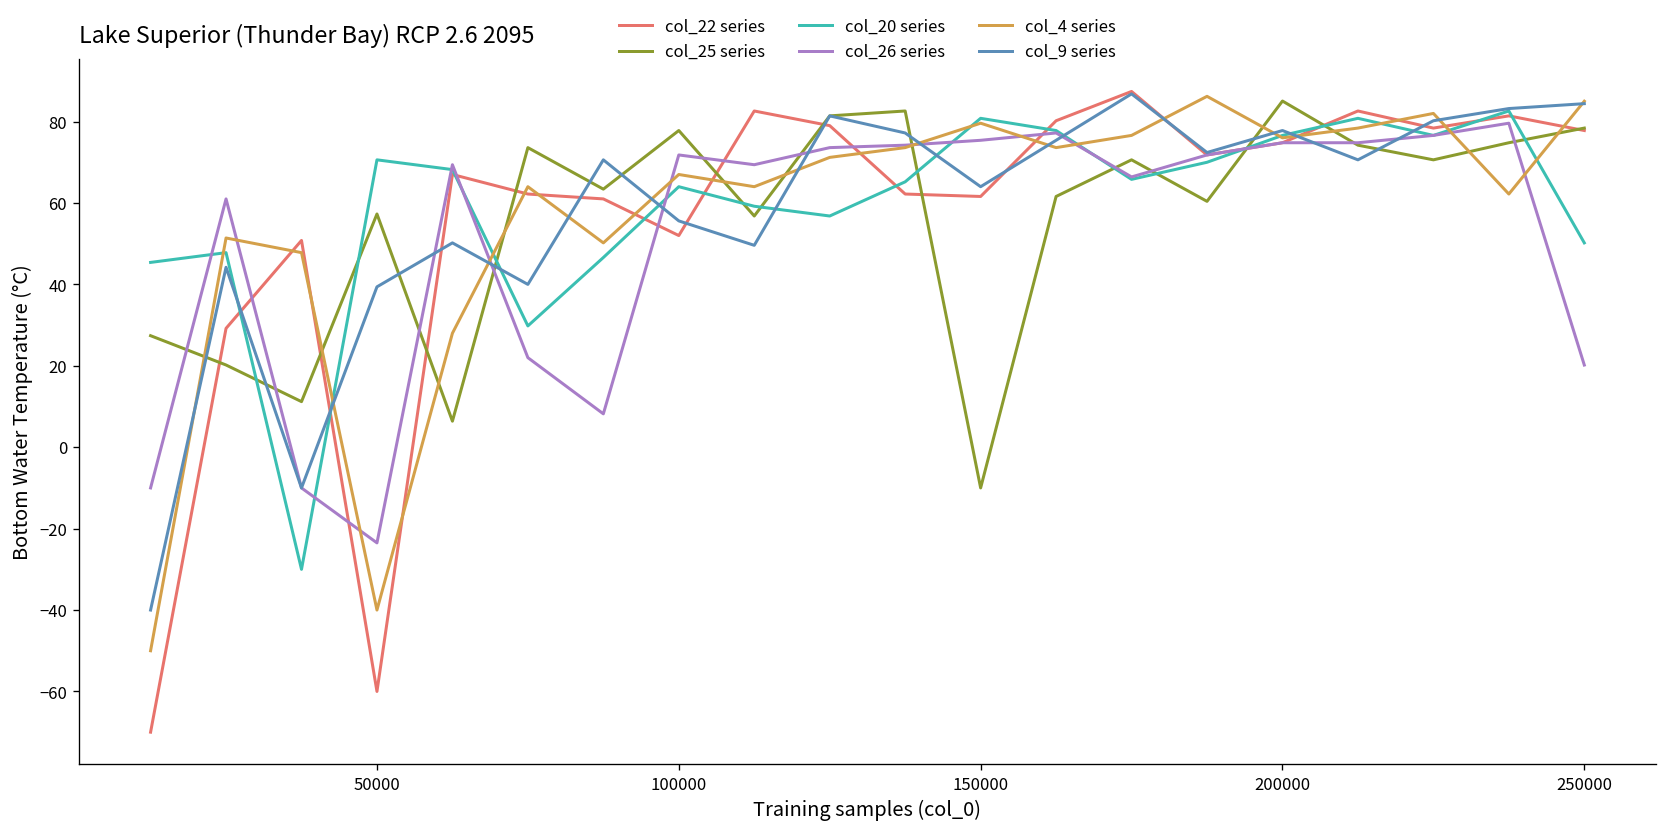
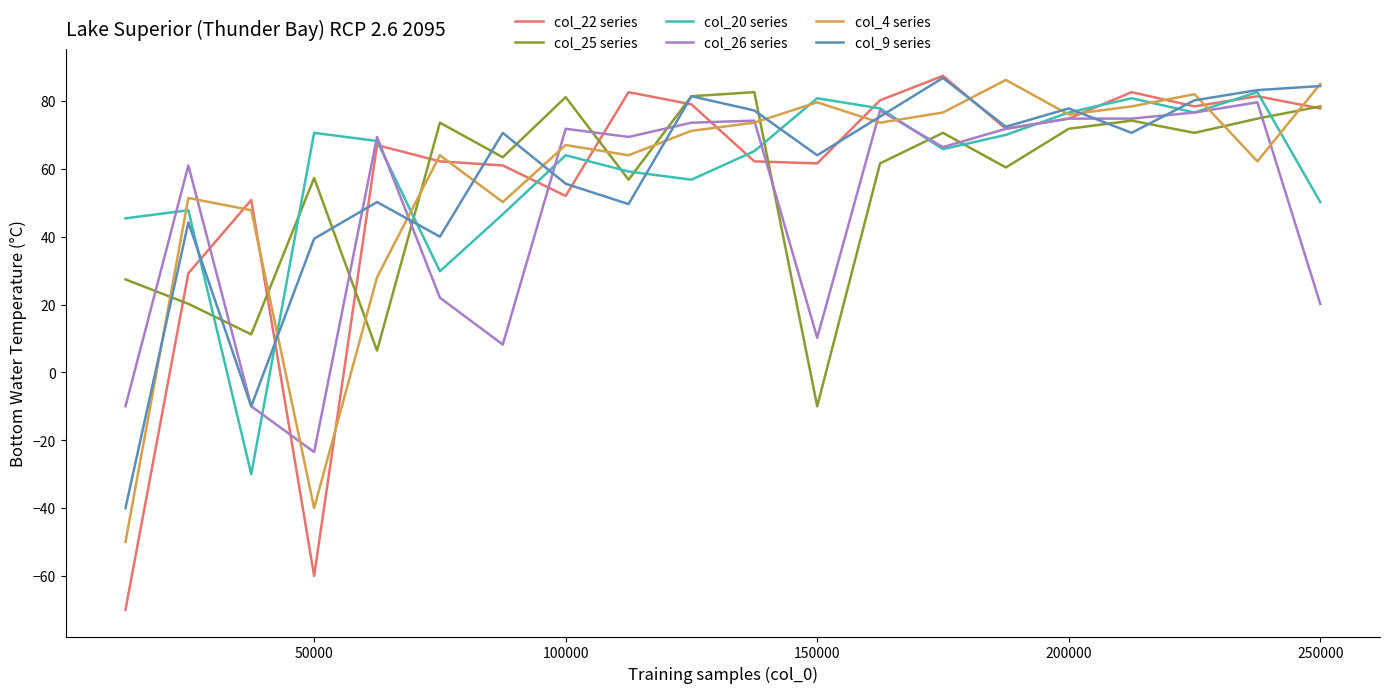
col_25 series, 100000: 78 -> 81
col_26 series, 150000: 75 -> 10
col_25 series, 200000: 85 -> 72
